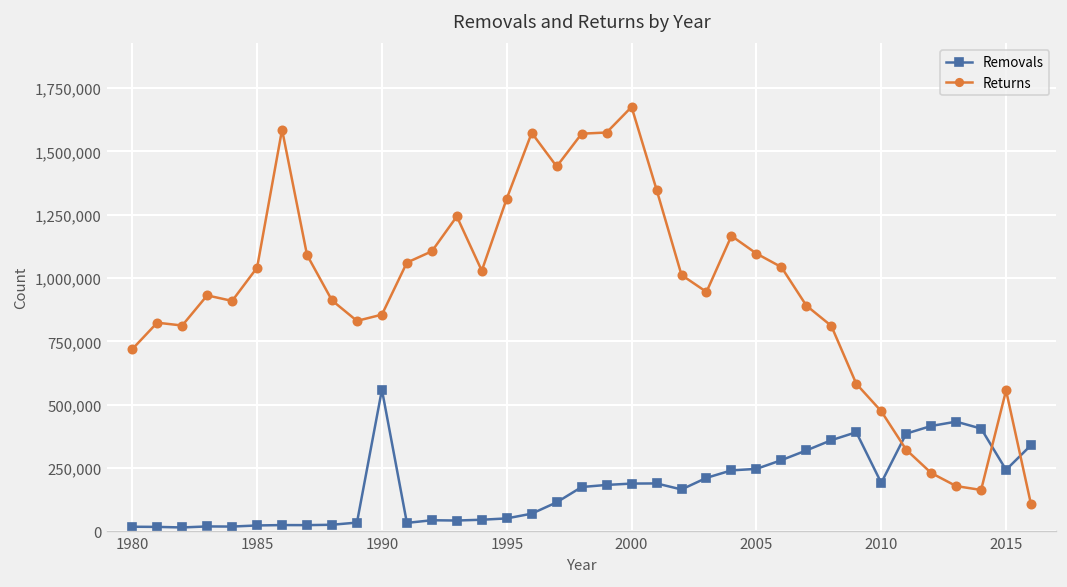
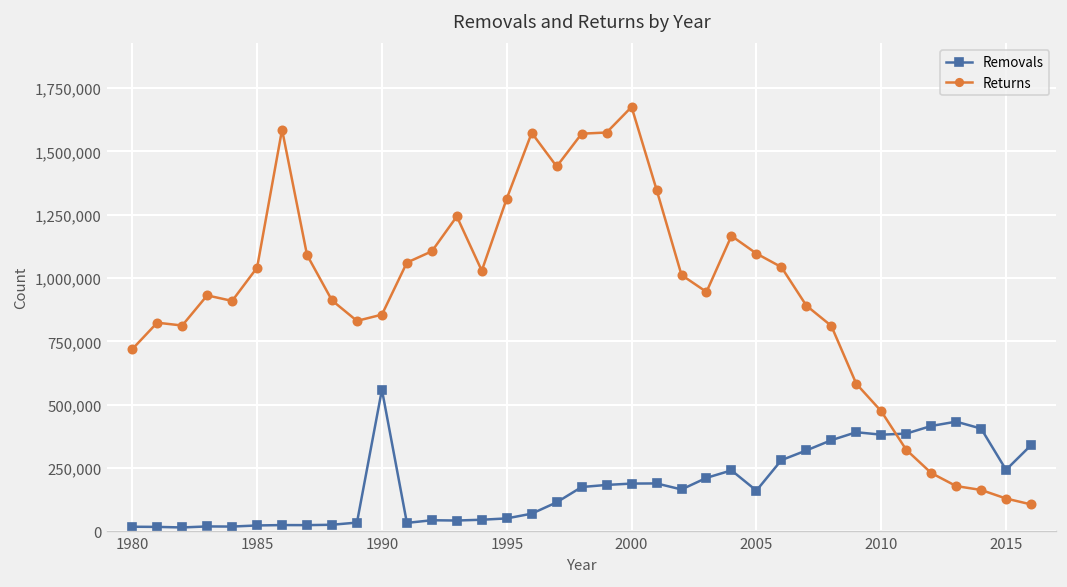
Removals, 2005: 250,000 -> 160,000
Removals, 2010: 190,000 -> 380,000
Returns, 2015: 560,000 -> 130,000
